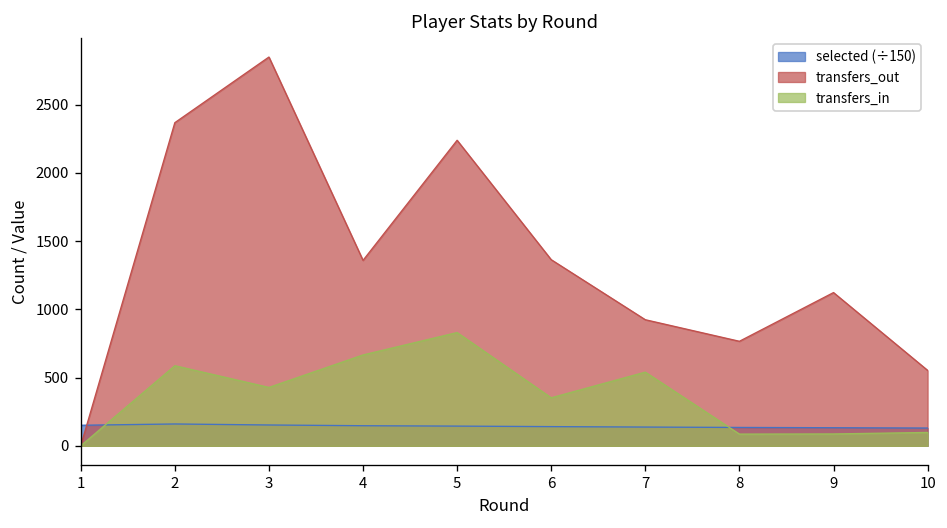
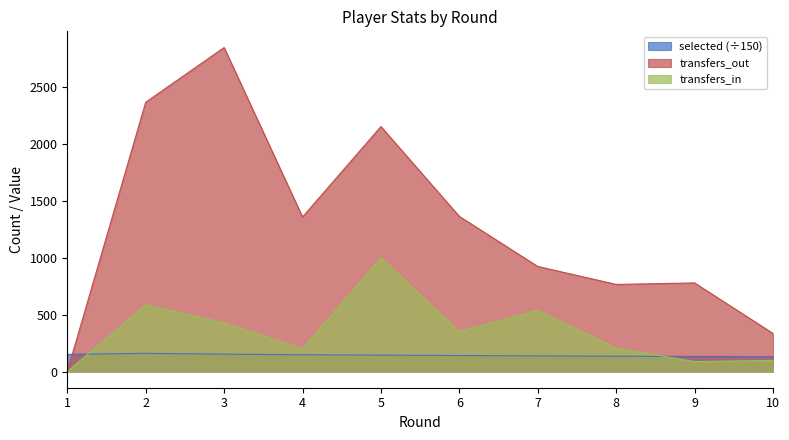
transfers_in, 4: 670 -> 200
transfers_out, 5: 2240 -> 2150
transfers_in, 5: 830 -> 1000
transfers_in, 8: 90 -> 210
transfers_out, 9: 1120 -> 780
transfers_out, 10: 550 -> 340
